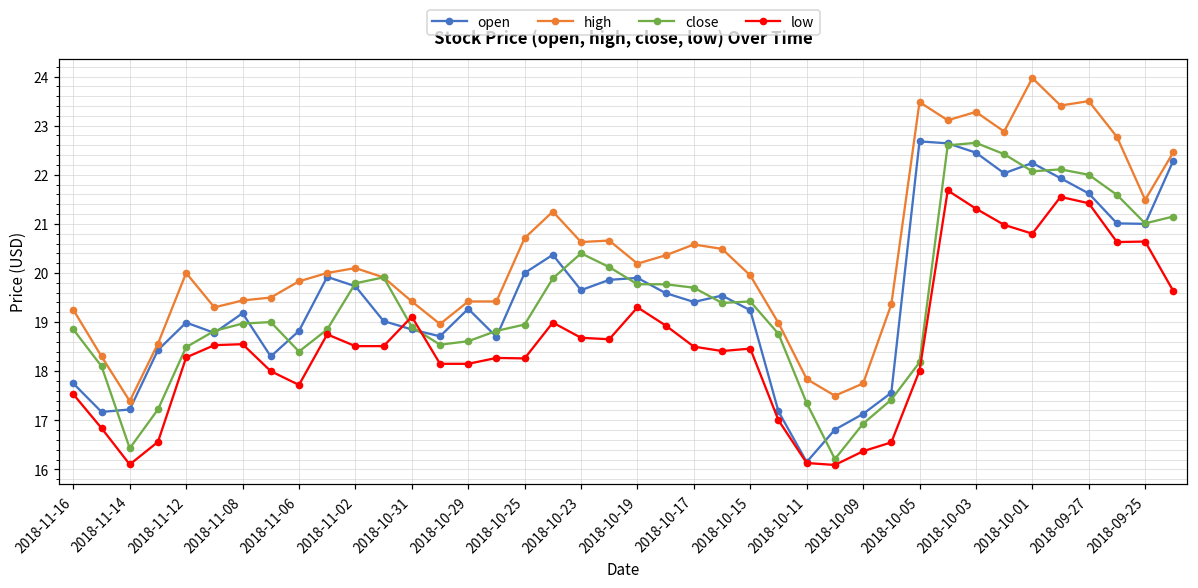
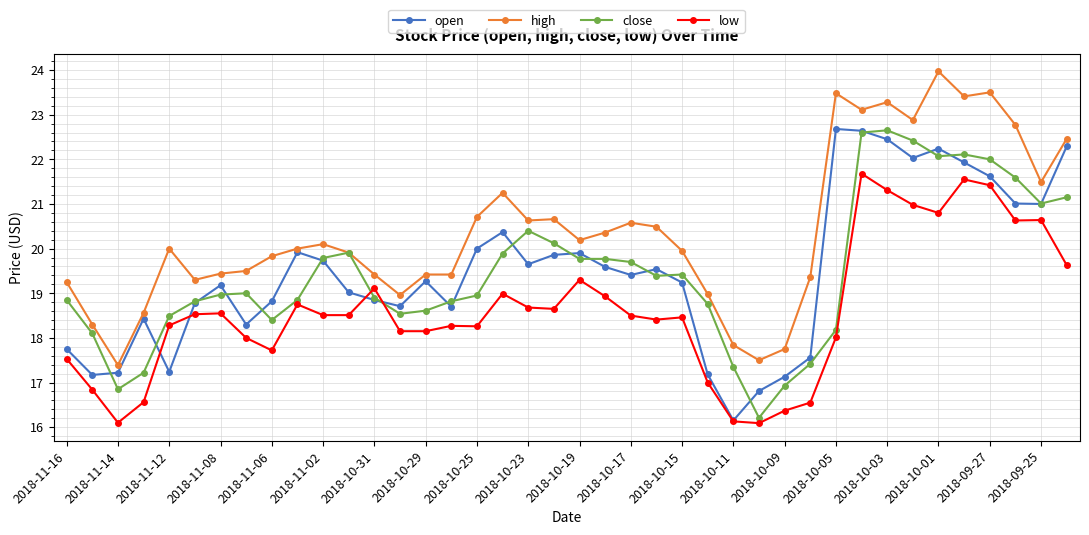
close, 2018-11-14: 16.4 -> 16.9
open, 2018-11-12: 19.0 -> 17.2
